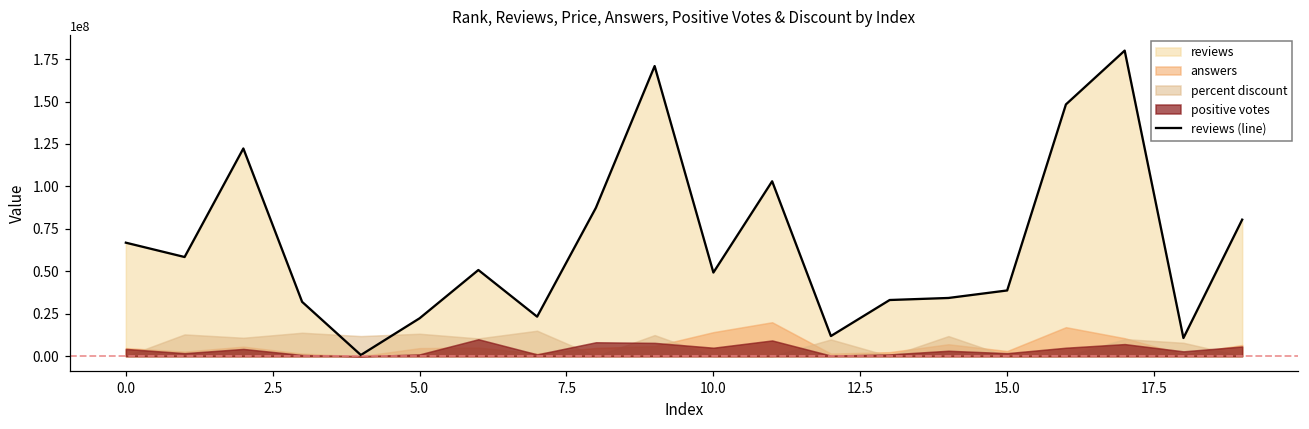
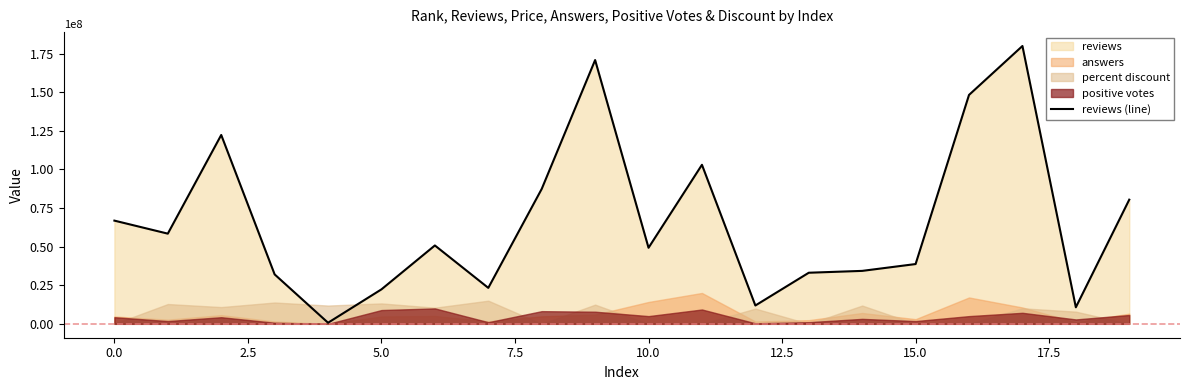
positive votes, 5.0: 1000000 -> 9000000
